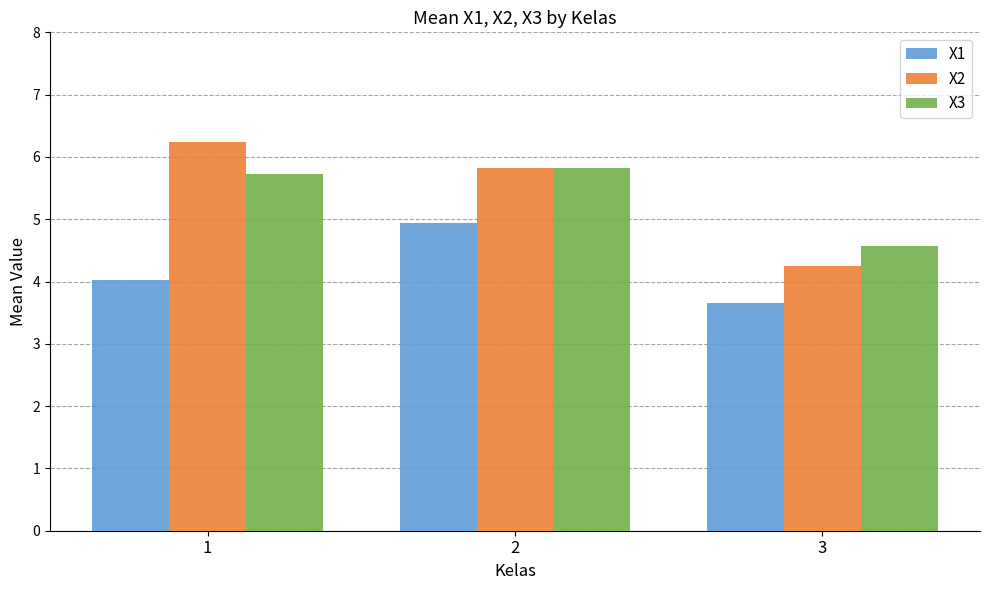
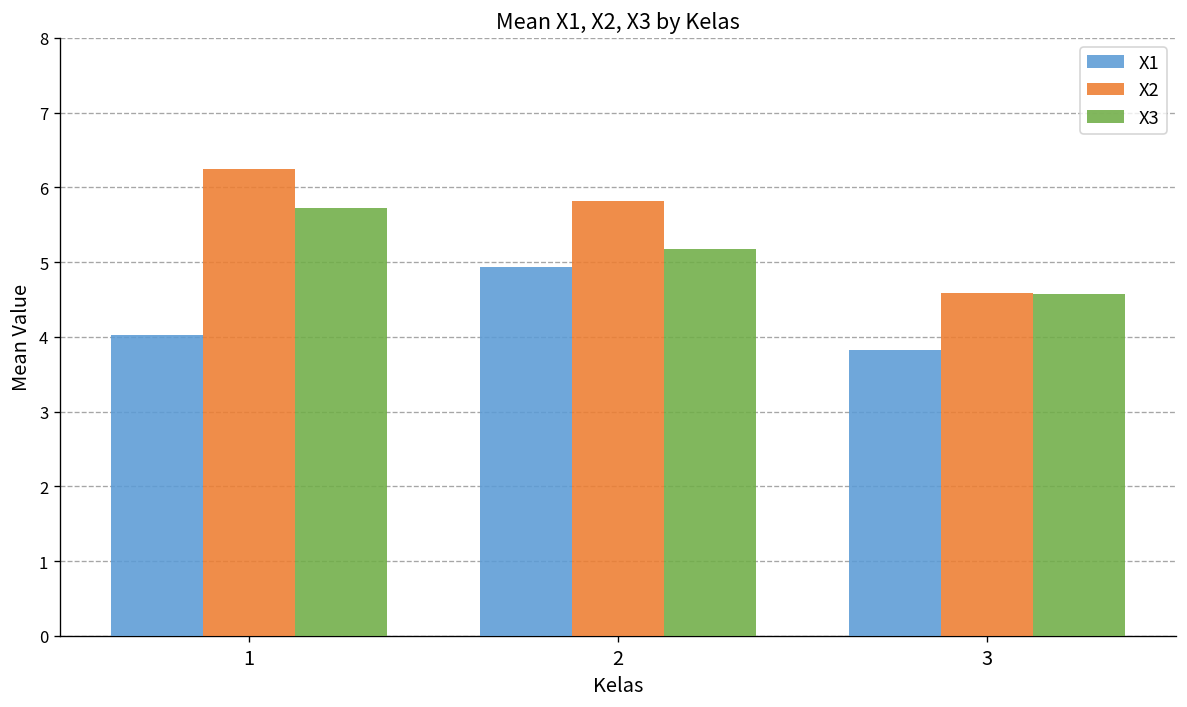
X3, 2: 5.8 -> 5.2
X1, 3: 3.7 -> 3.8
X2, 3: 4.3 -> 4.6
